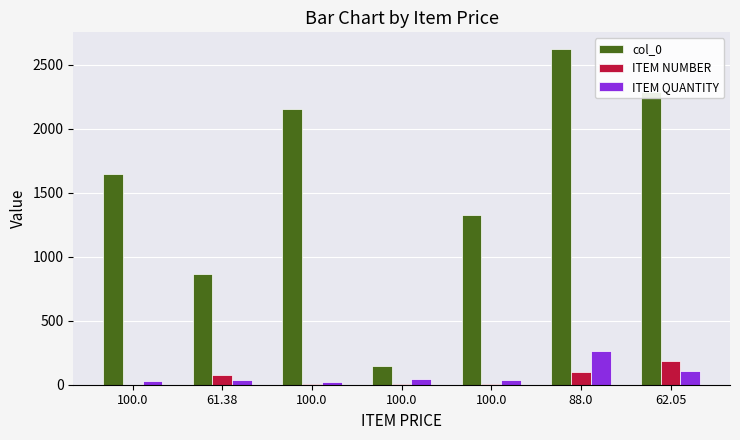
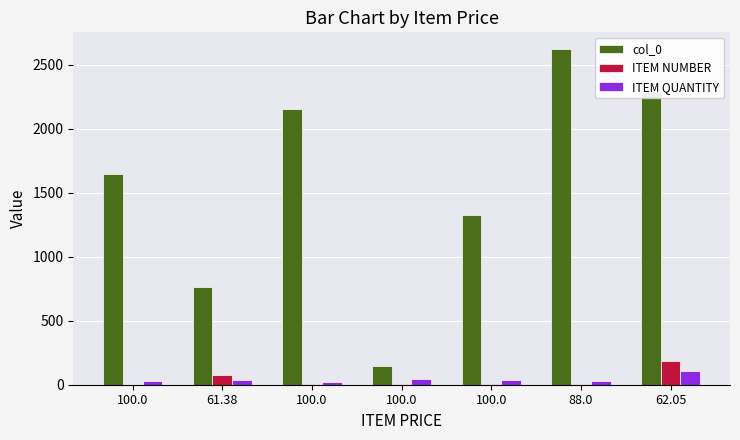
col_0, 61.38: 870 -> 760
ITEM NUMBER, 88.0: 100 -> 10
ITEM QUANTITY, 88.0: 270 -> 30
